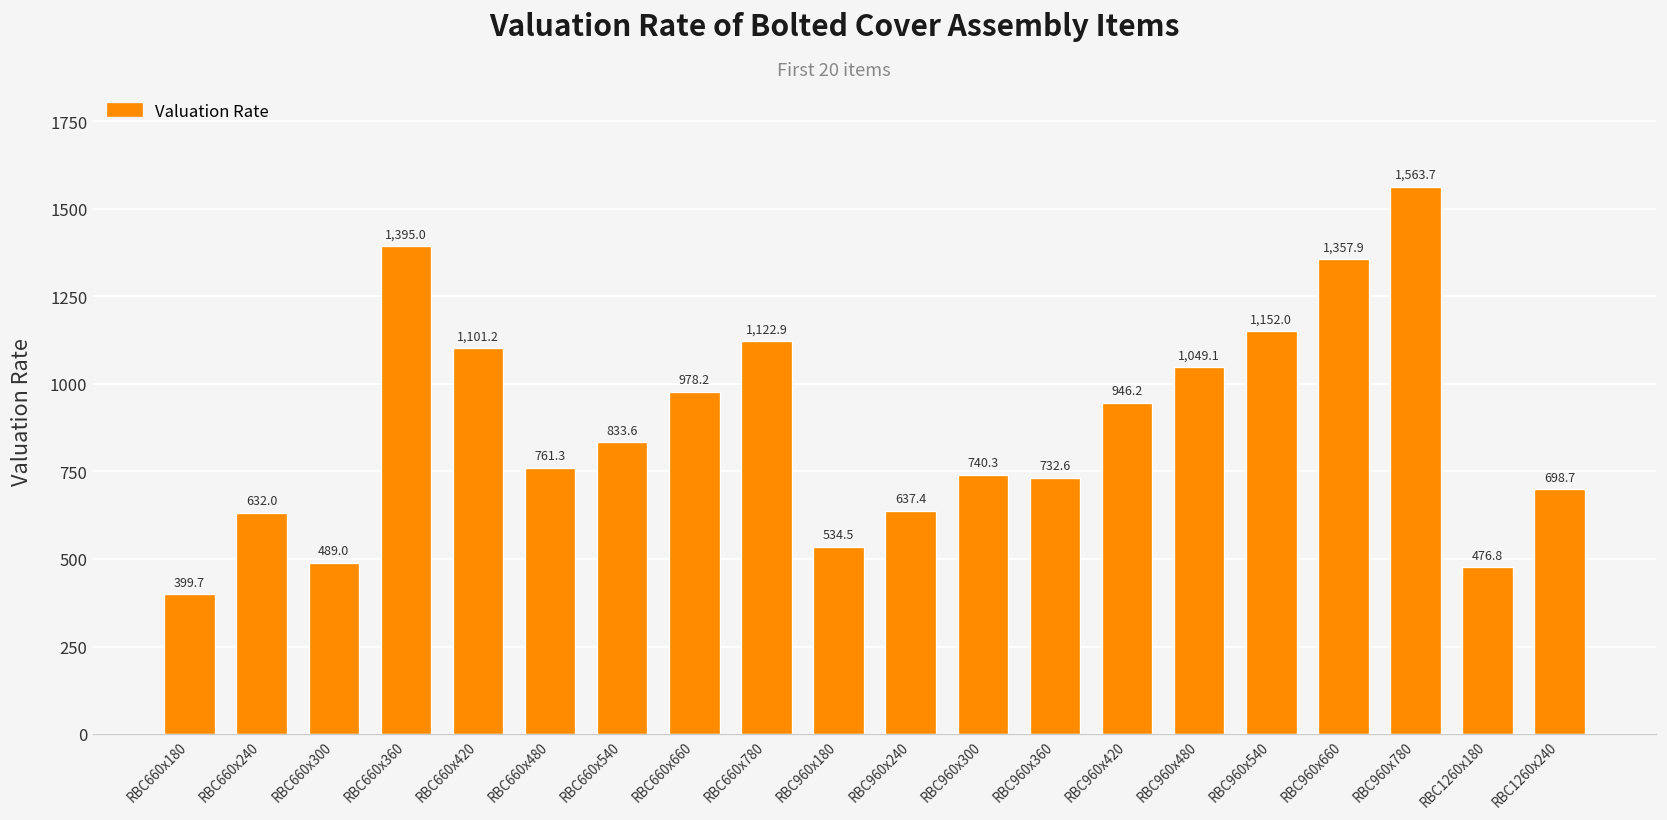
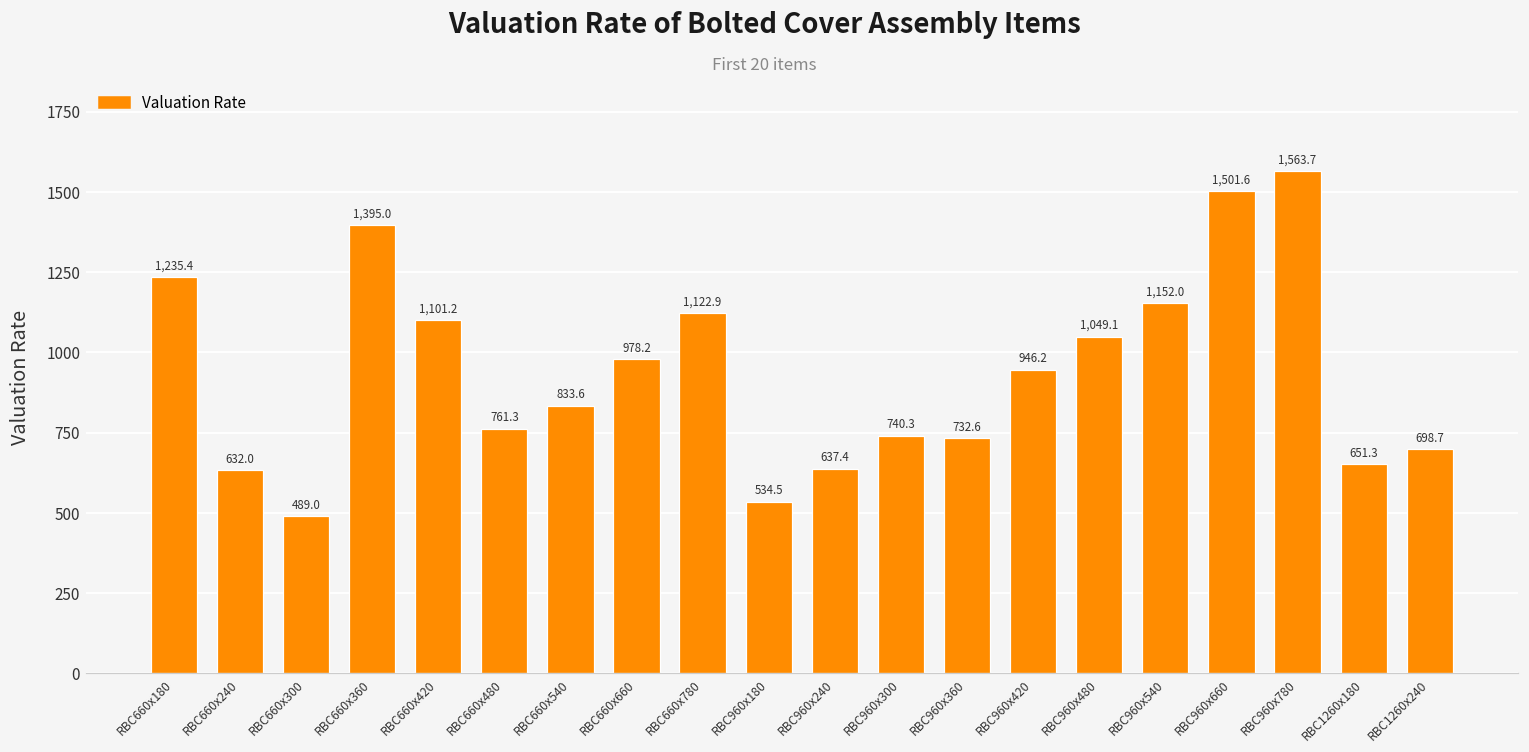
RBC660x180: 399.7 -> 1,235.4
RBC960x660: 1,357.9 -> 1,501.6
RBC1260x180: 476.8 -> 651.3
